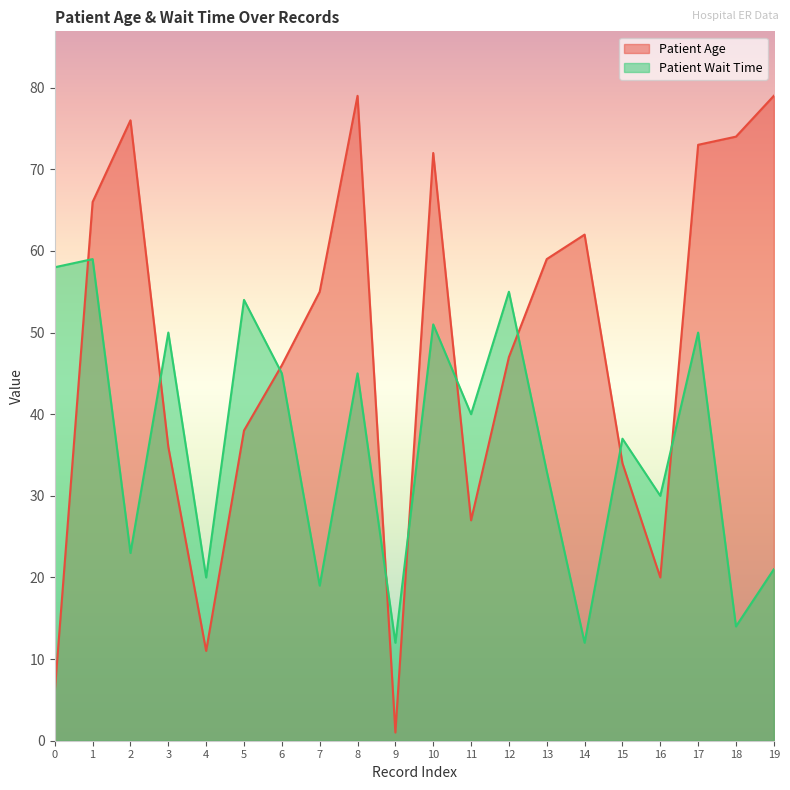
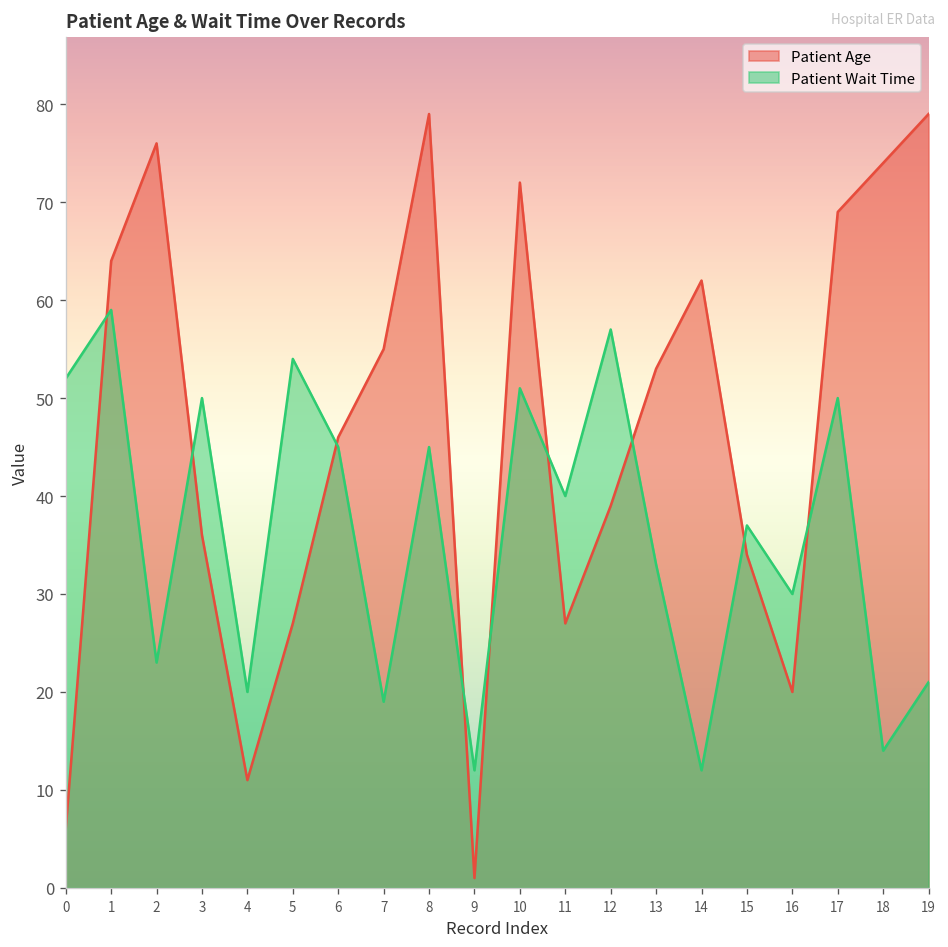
Patient Wait Time, 0: 58 -> 52
Patient Age, 1: 66 -> 64
Patient Age, 5: 38 -> 27
Patient Age, 12: 47 -> 39
Patient Wait Time, 12: 55 -> 57
Patient Age, 13: 59 -> 53
Patient Age, 17: 73 -> 69
